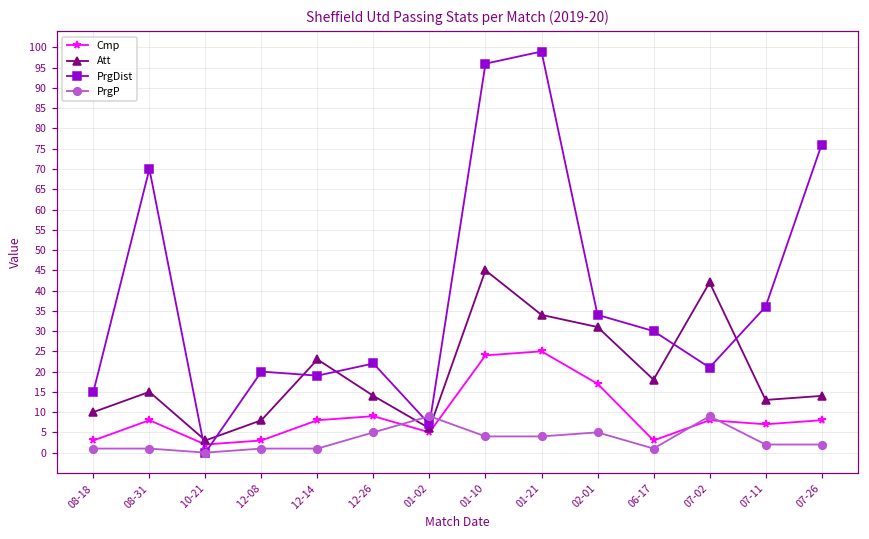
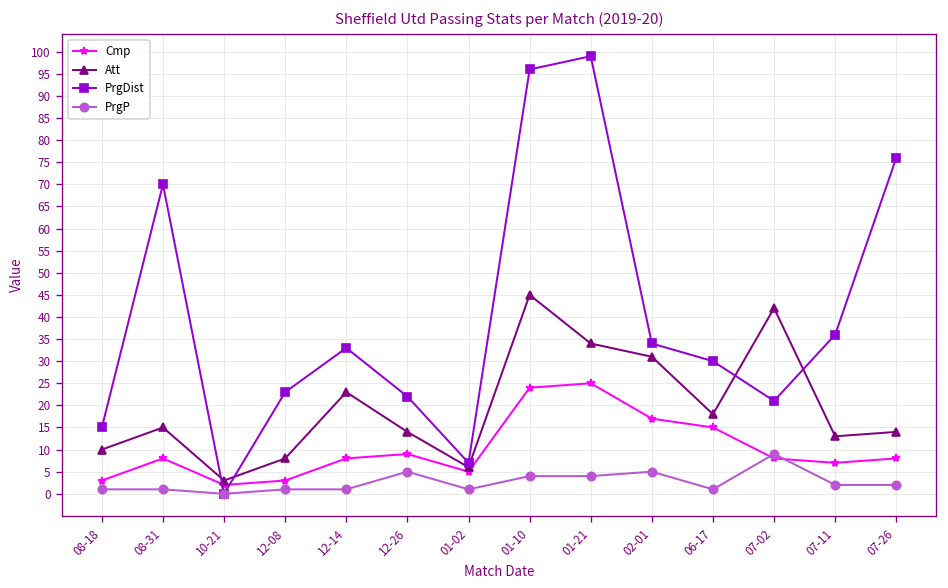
PrgDist, 12-08: 20 -> 23
PrgDist, 12-14: 19 -> 33
PrgP, 01-02: 9 -> 1
Cmp, 06-17: 3 -> 15
